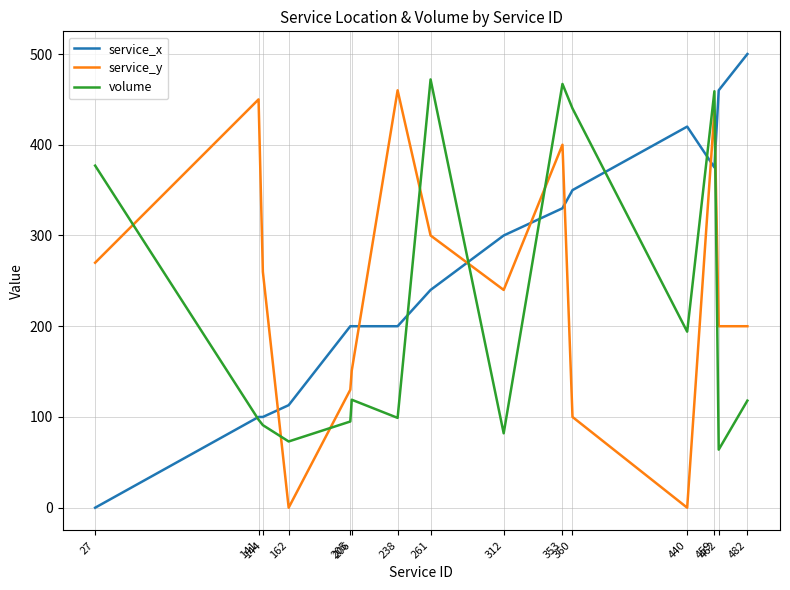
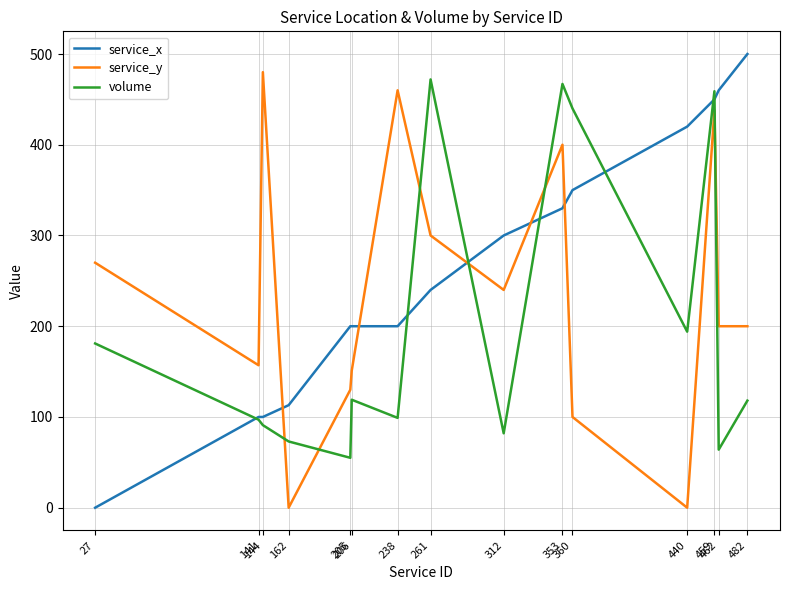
volume, 27: 380 -> 180
service_y, 141: 450 -> 160
service_y, 144: 260 -> 480
volume, 205: 100 -> 60
service_x, 459: 380 -> 450
